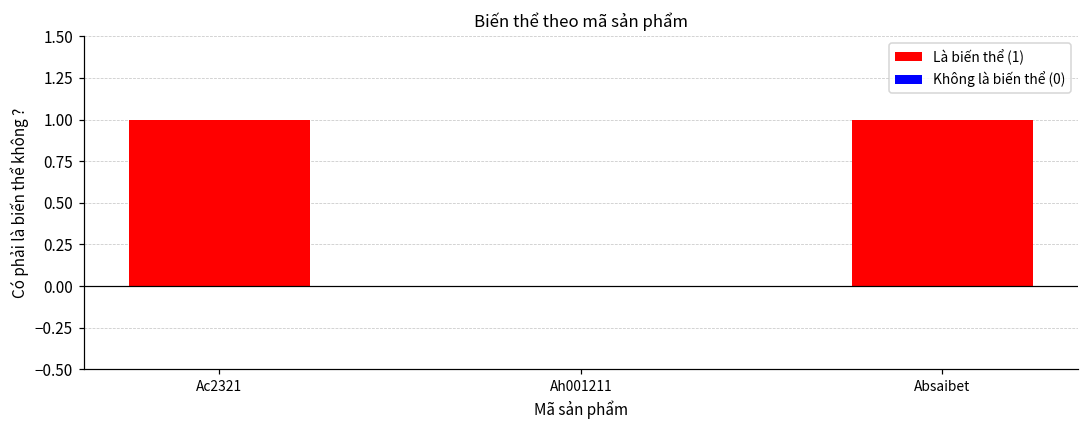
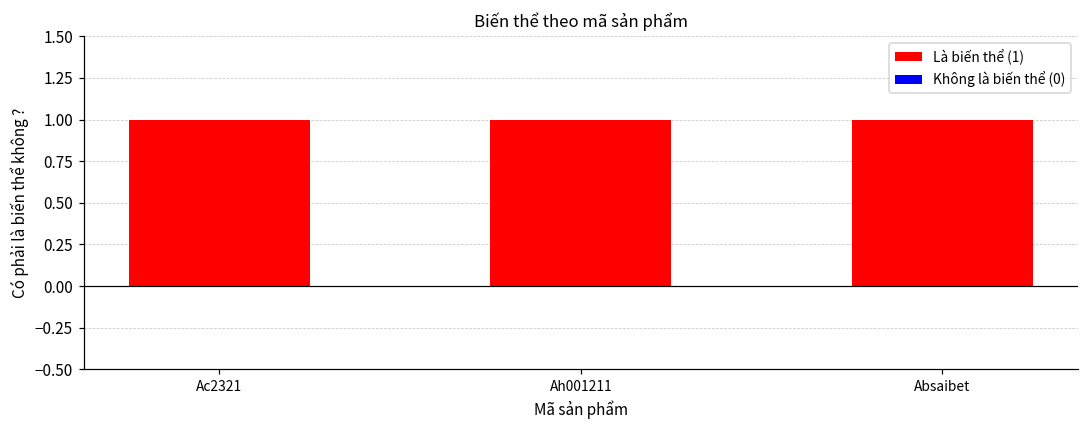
Ah001211: 0 -> 1
